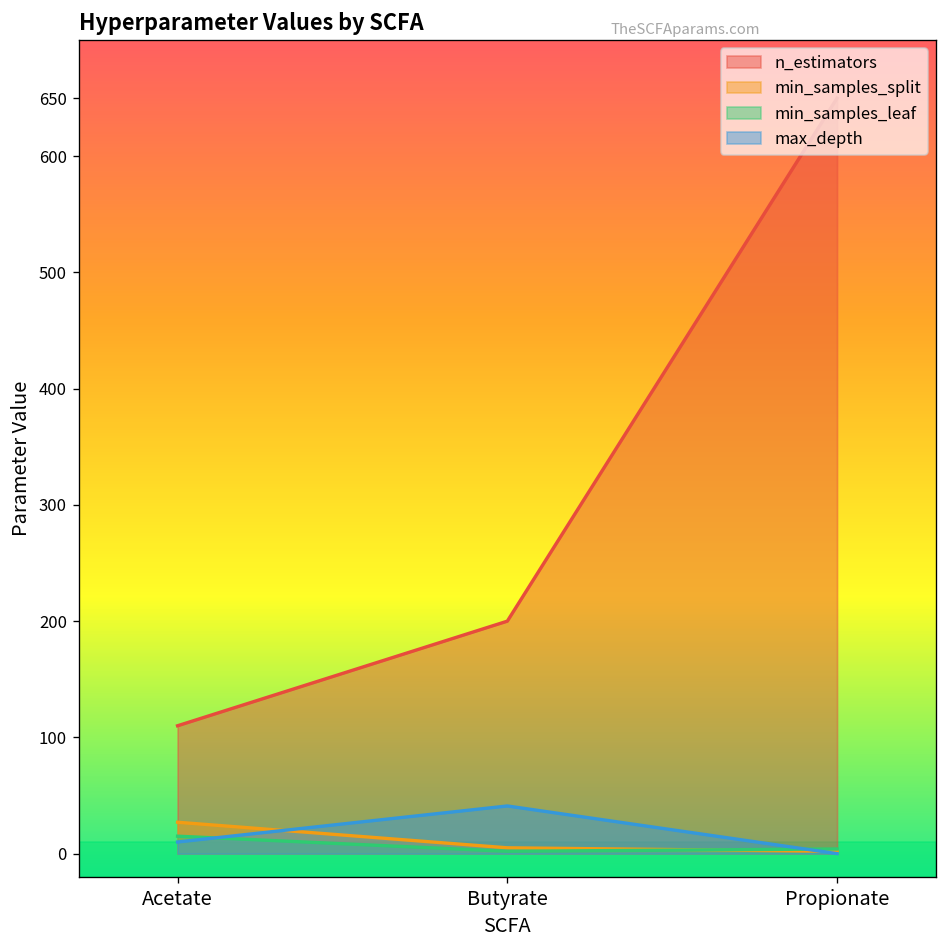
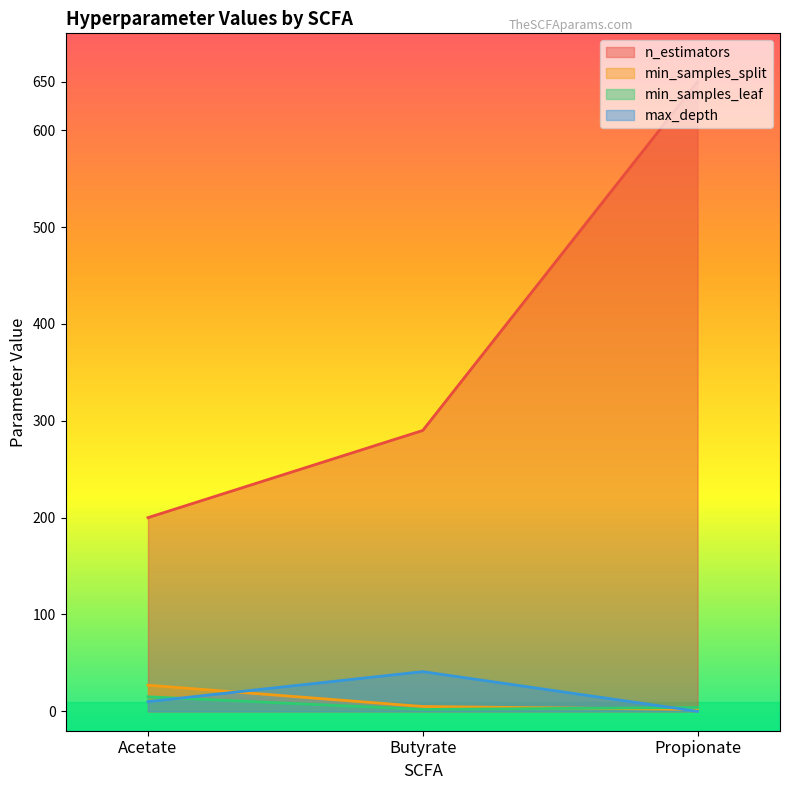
n_estimators, Acetate: 110 -> 200
n_estimators, Butyrate: 200 -> 290
